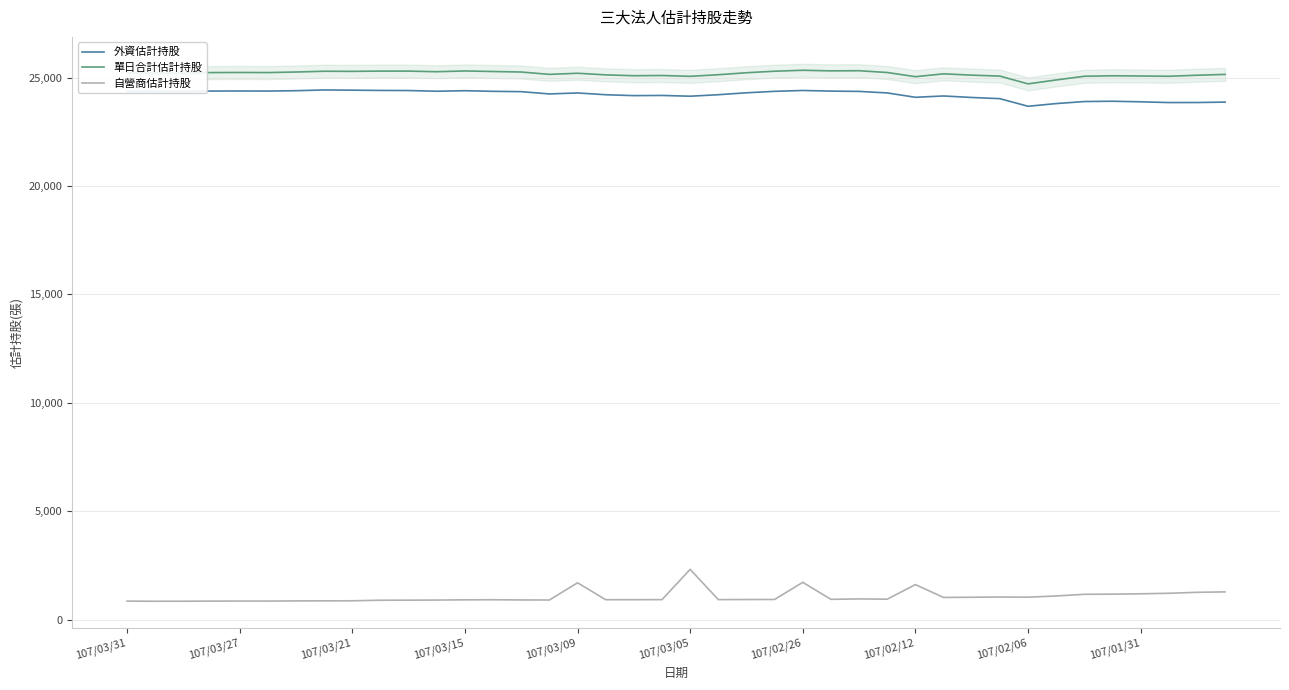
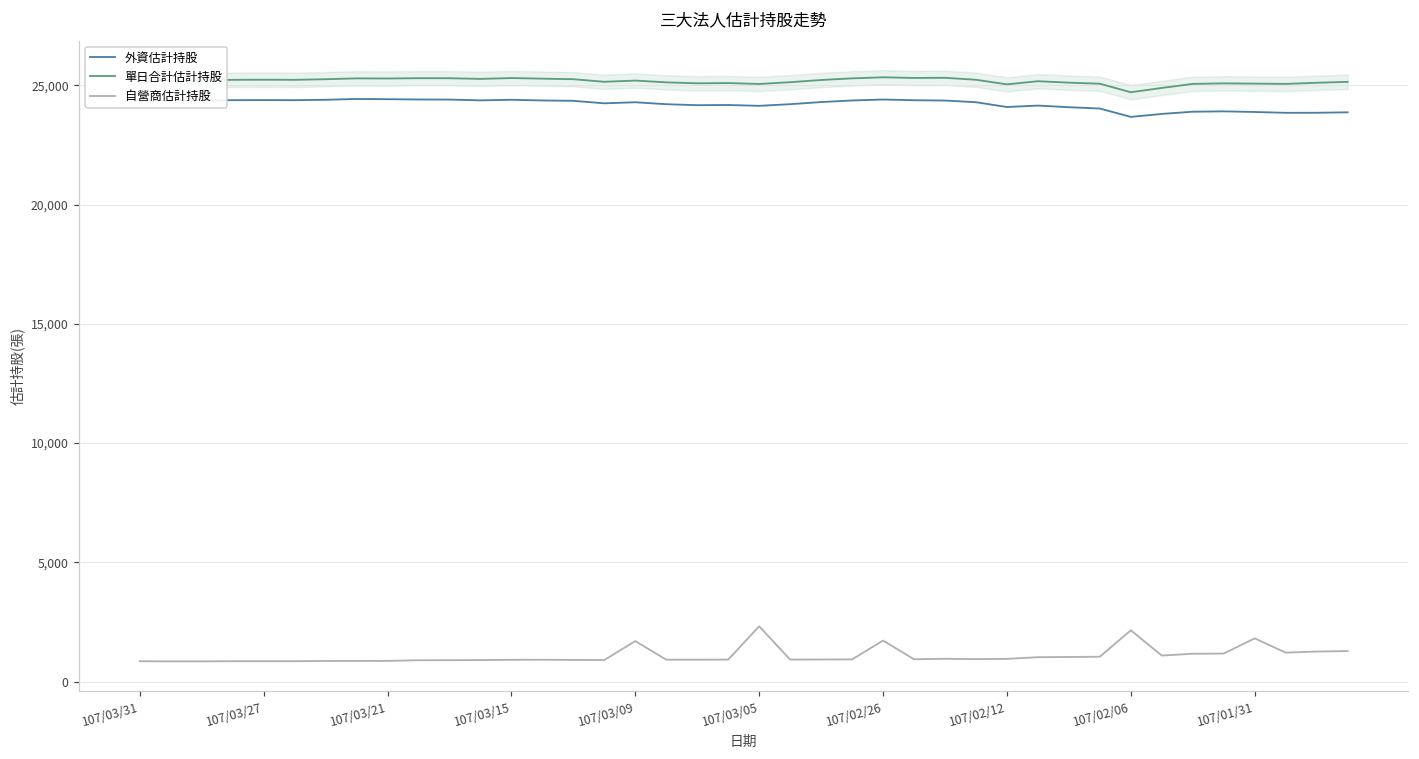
自營商估計持股, 107/02/12: 1,600 -> 1,000
自營商估計持股, 107/02/06: 1,000 -> 2,200
自營商估計持股, 107/01/31: 1,200 -> 1,800
